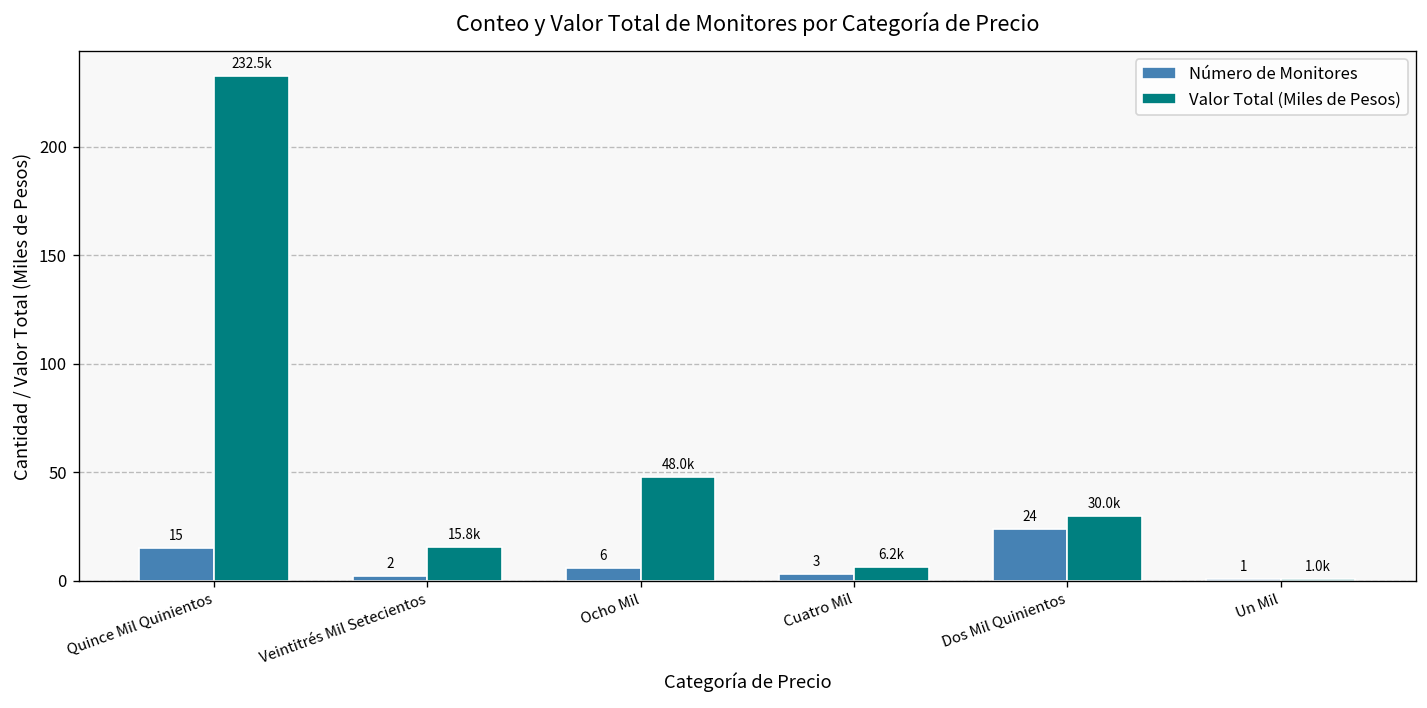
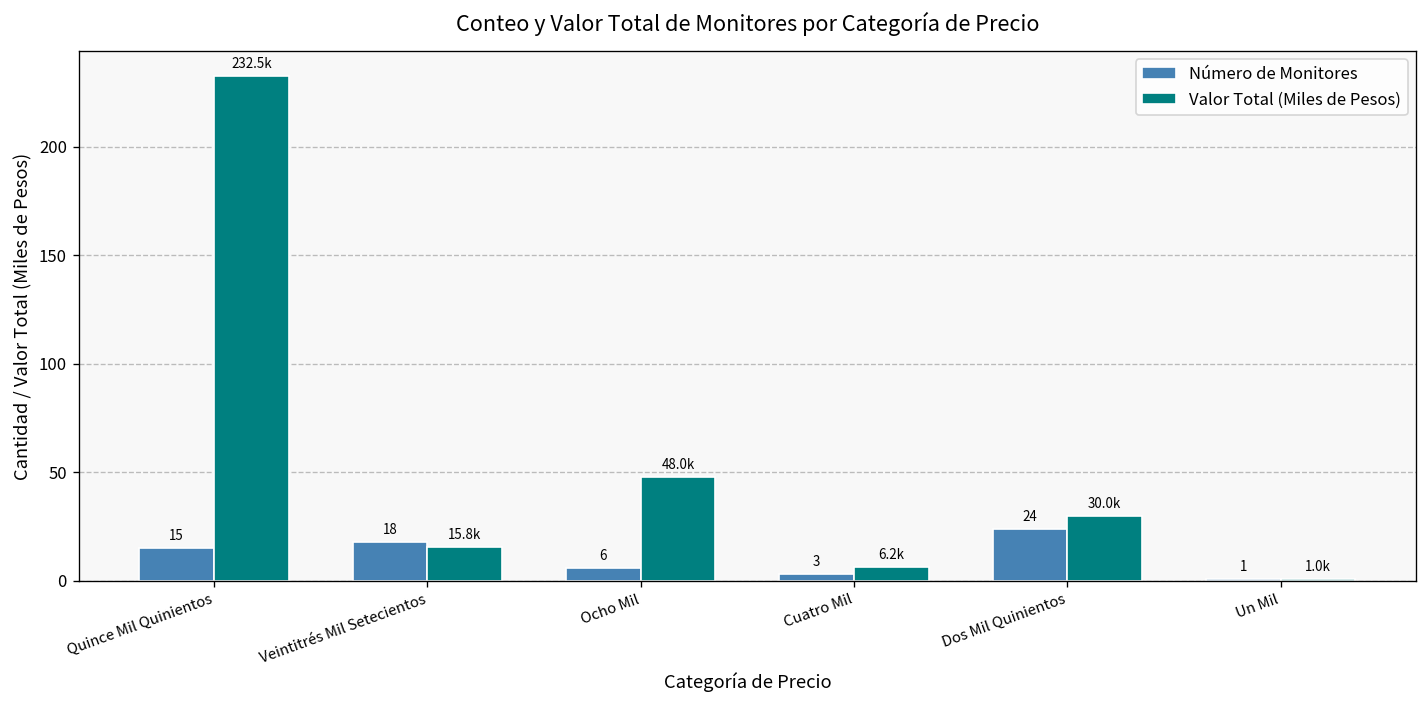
Número de Monitores, Veintitrés Mil Setecientos: 2 -> 18
